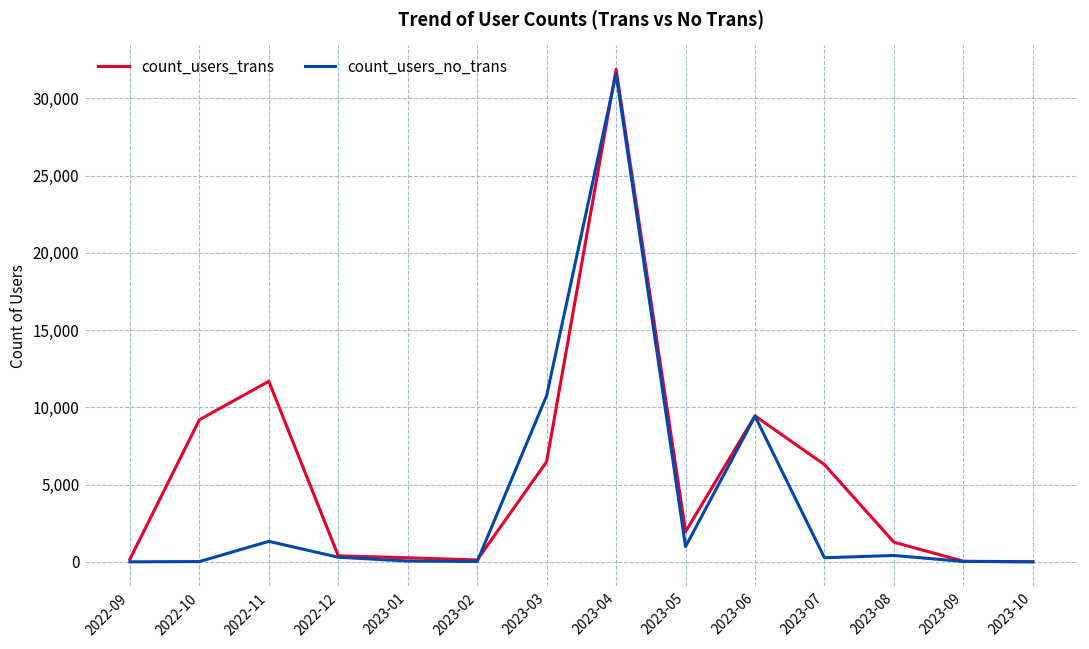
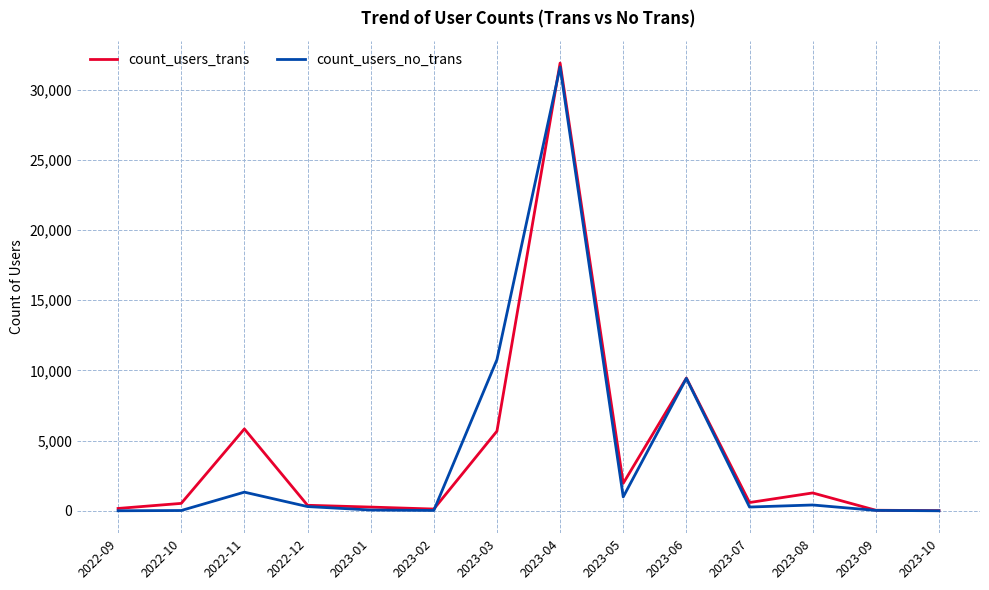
count_users_trans, 2022-10: 9,200 -> 500
count_users_trans, 2022-11: 11,700 -> 5,800
count_users_trans, 2023-03: 6,500 -> 5,700
count_users_trans, 2023-07: 6,300 -> 600
